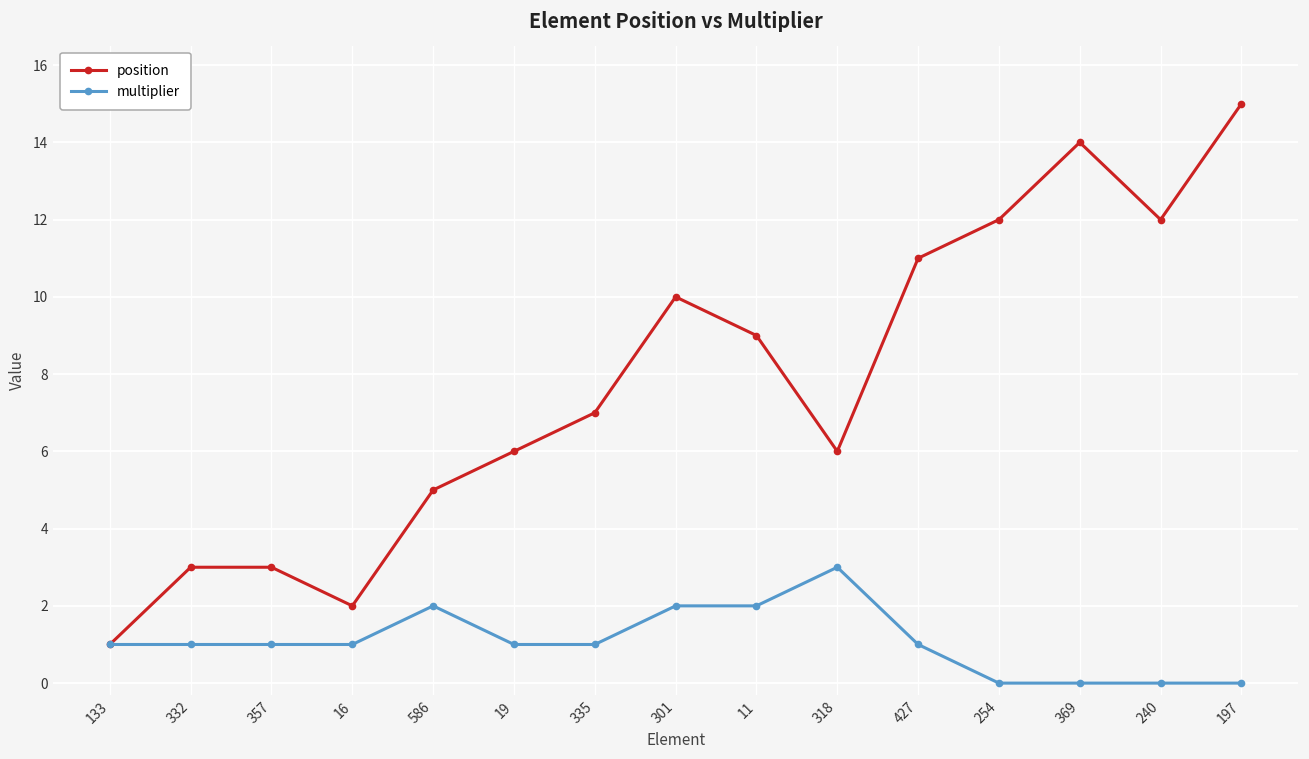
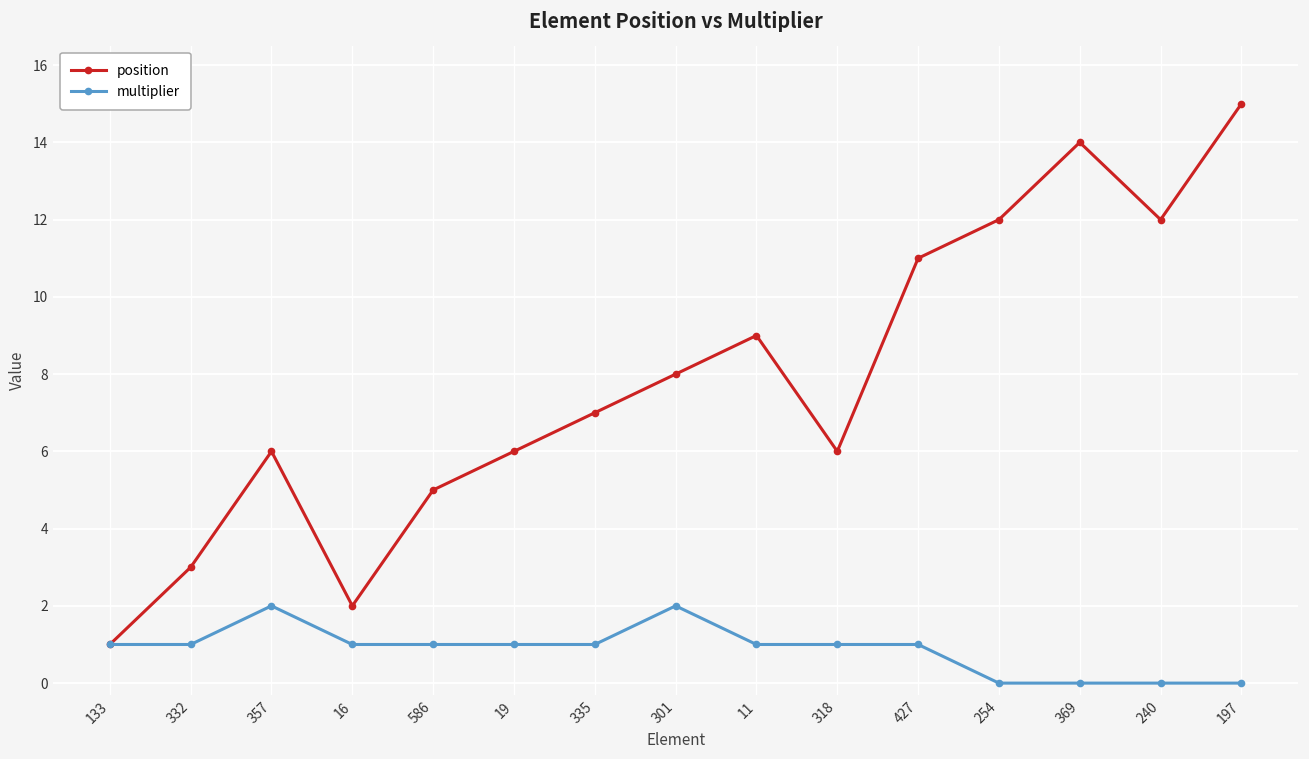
position, 357: 3 -> 6
multiplier, 357: 1 -> 2
multiplier, 586: 2 -> 1
position, 301: 10 -> 8
multiplier, 11: 2 -> 1
multiplier, 318: 3 -> 1
